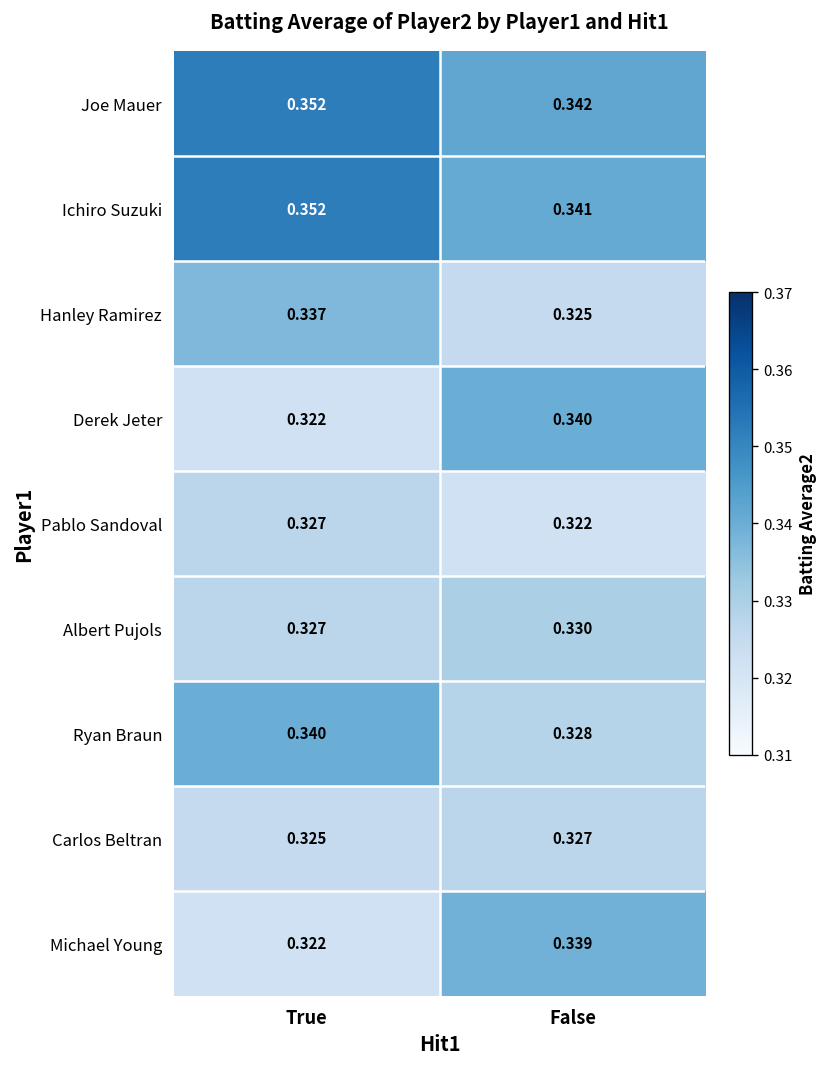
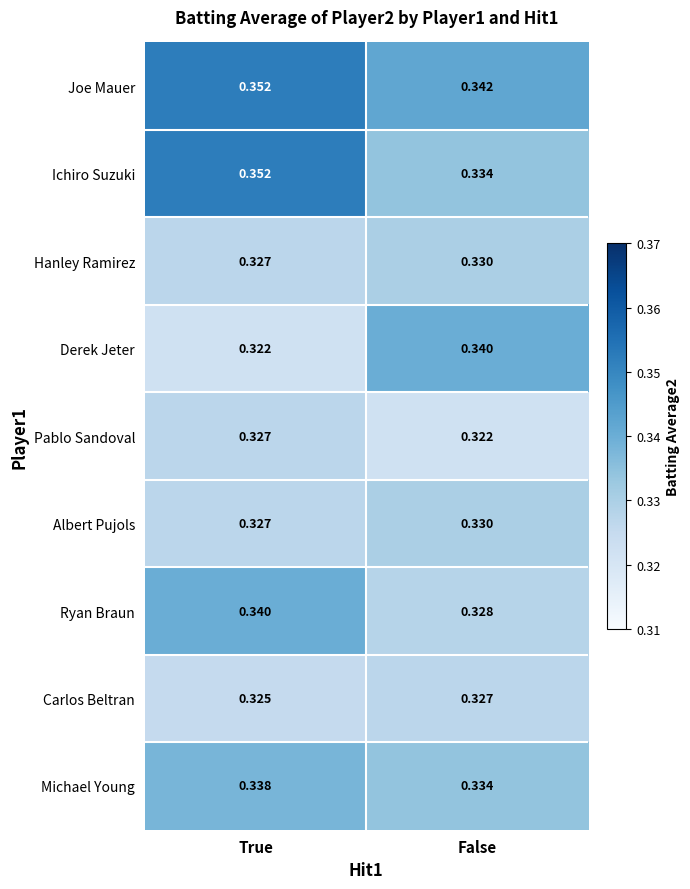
Ichiro Suzuki, False: 0.341 -> 0.334
Hanley Ramirez, True: 0.337 -> 0.327
Hanley Ramirez, False: 0.325 -> 0.330
Michael Young, True: 0.322 -> 0.338
Michael Young, False: 0.339 -> 0.334
